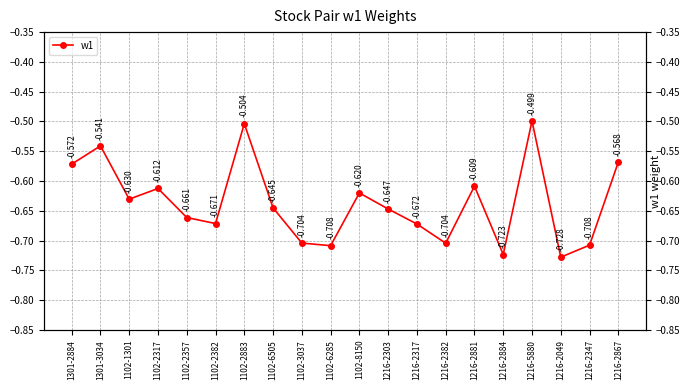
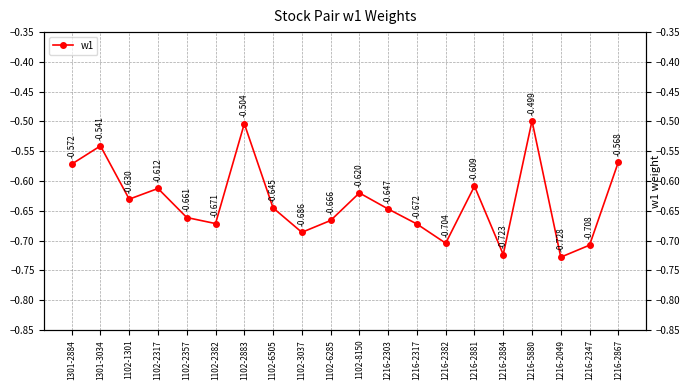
1102-3037: -0.704 -> -0.686
1102-6285: -0.708 -> -0.666
